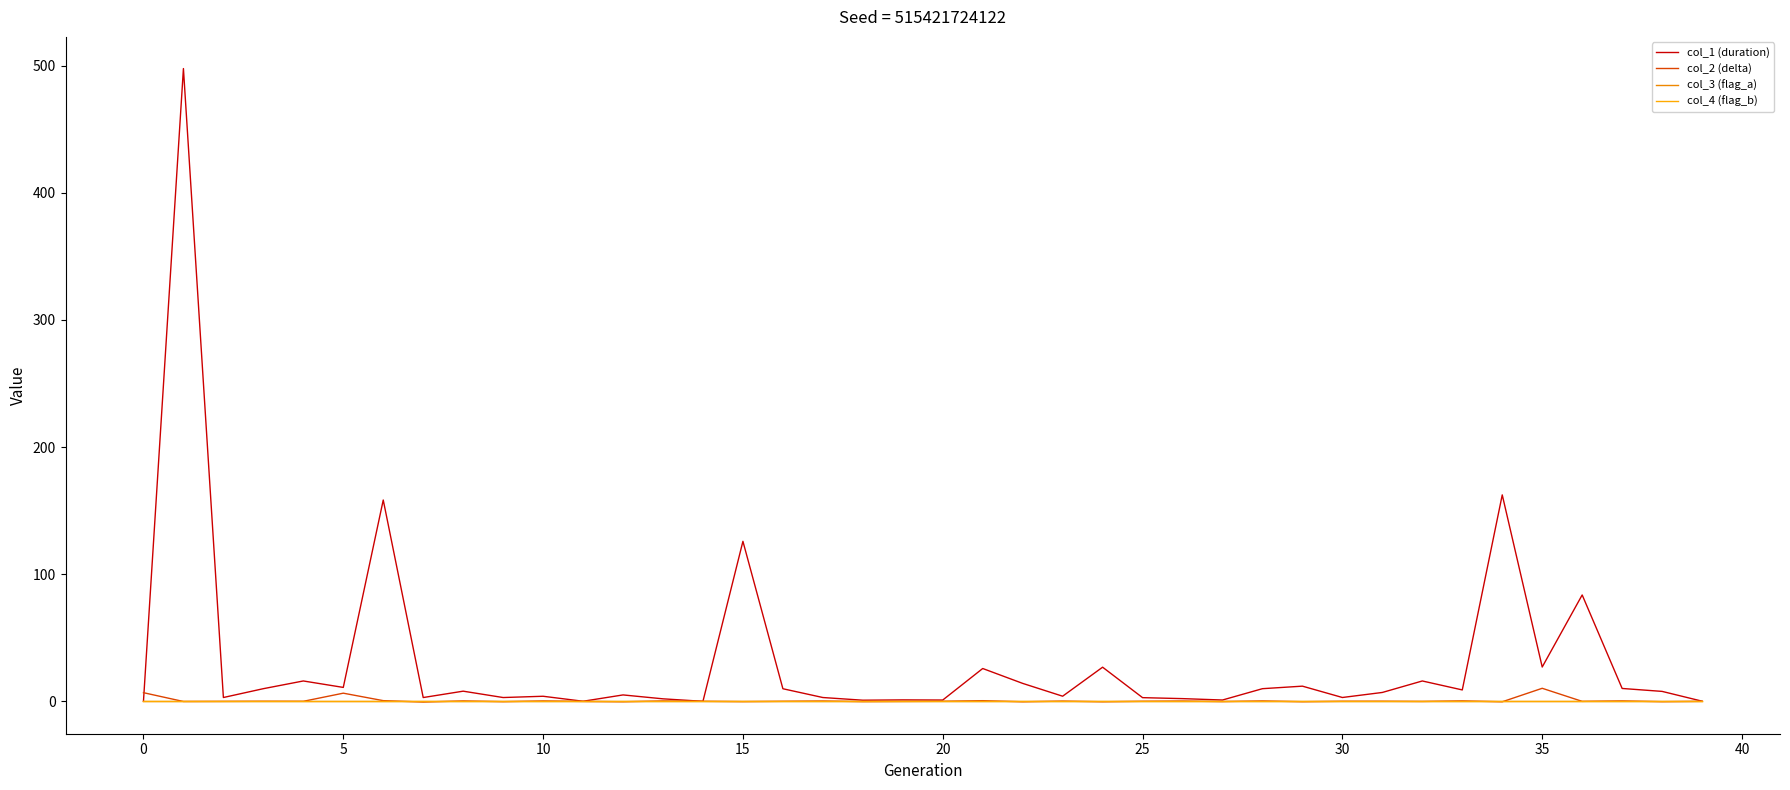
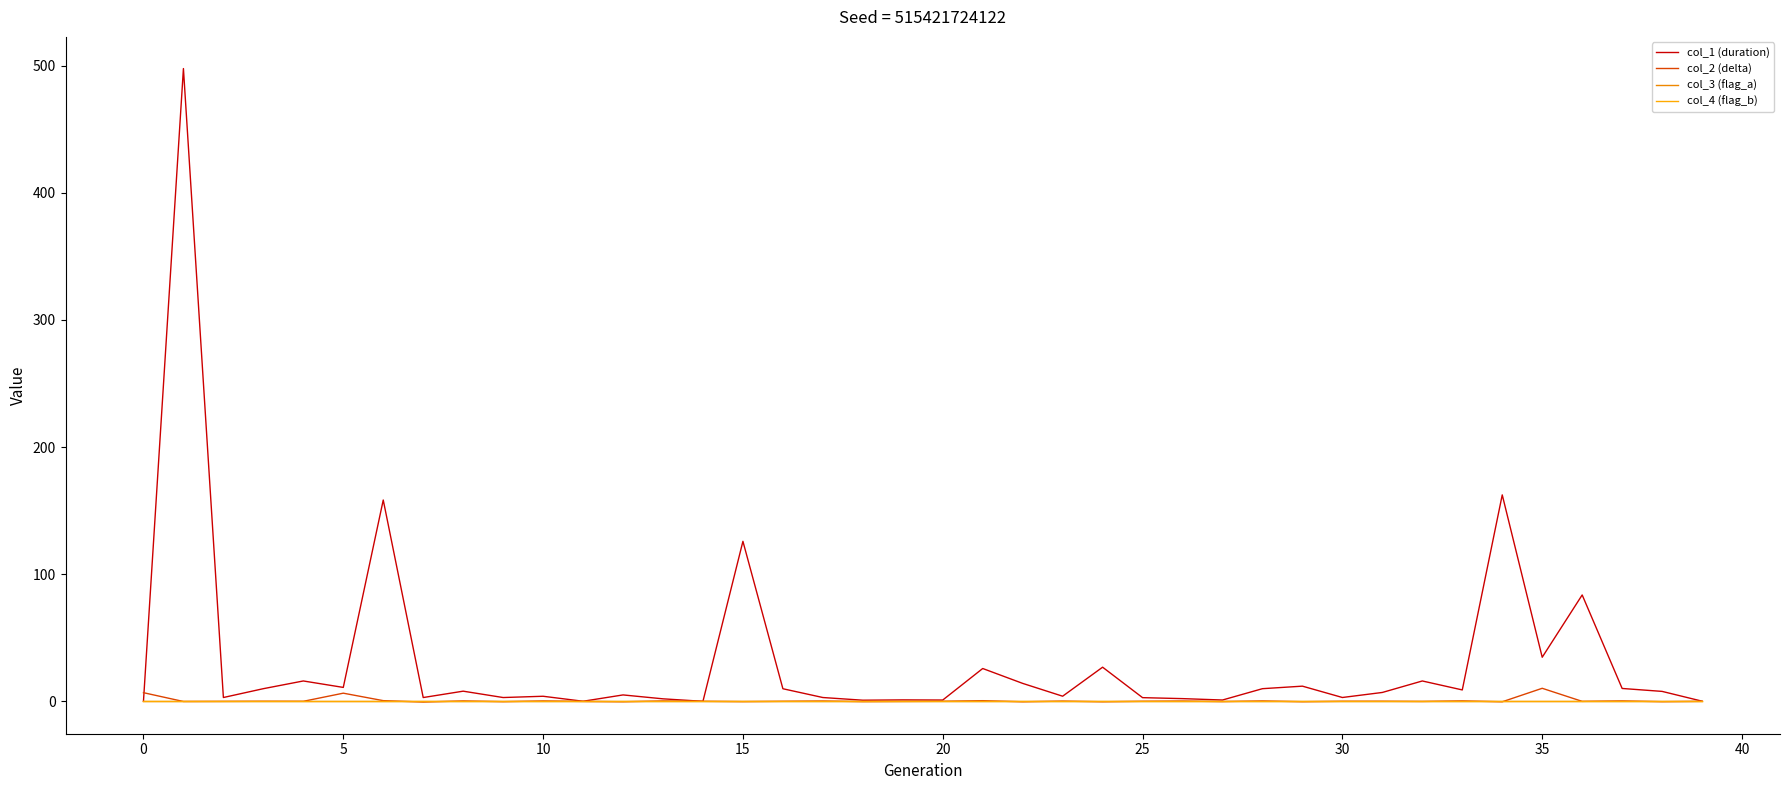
col_1 (duration), 35: 27 -> 35
